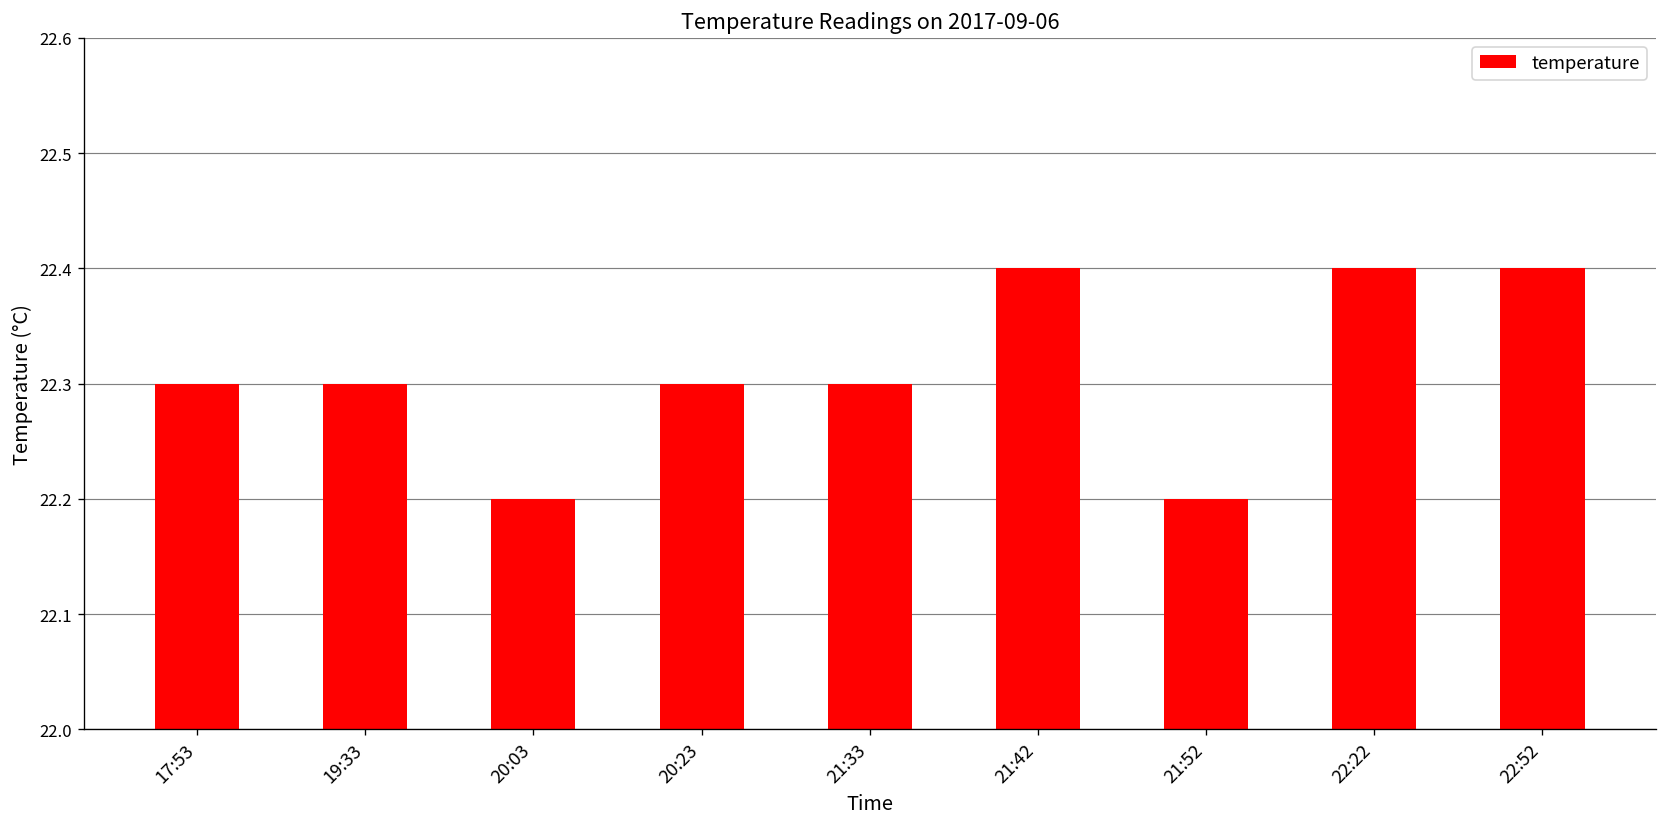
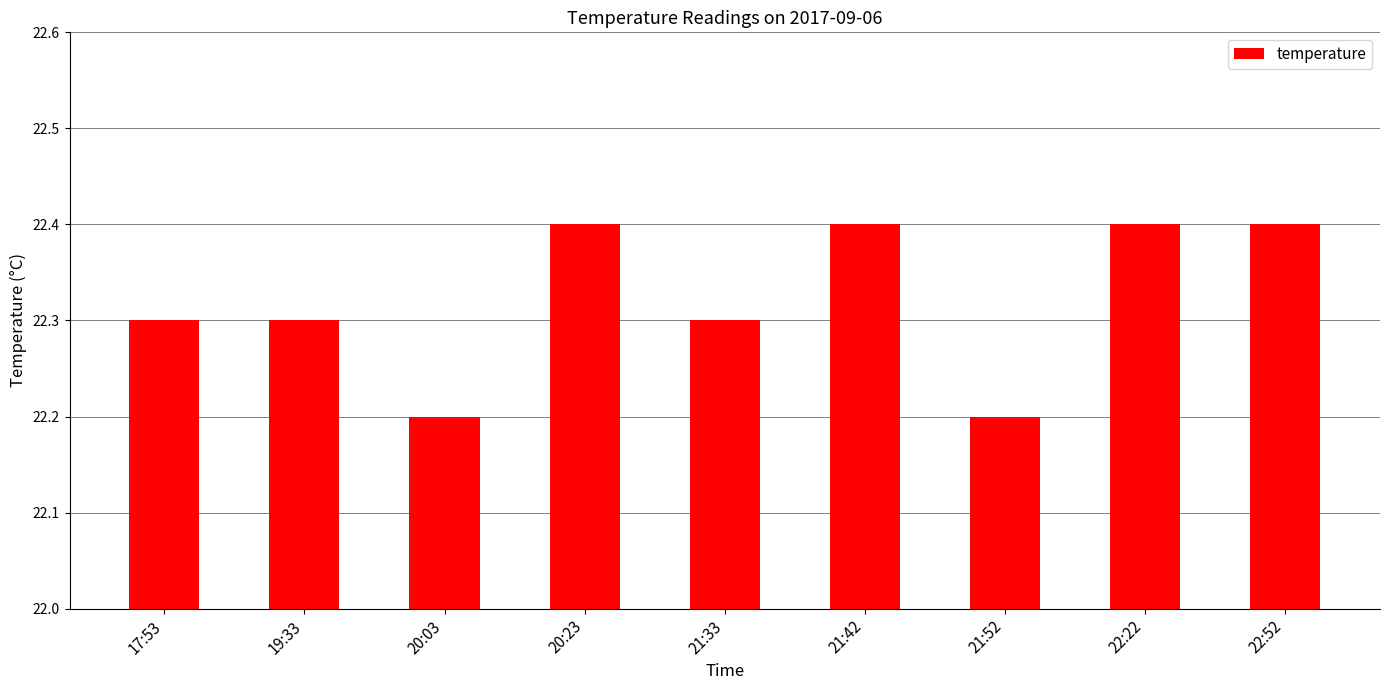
20:23: 22.3 -> 22.4
